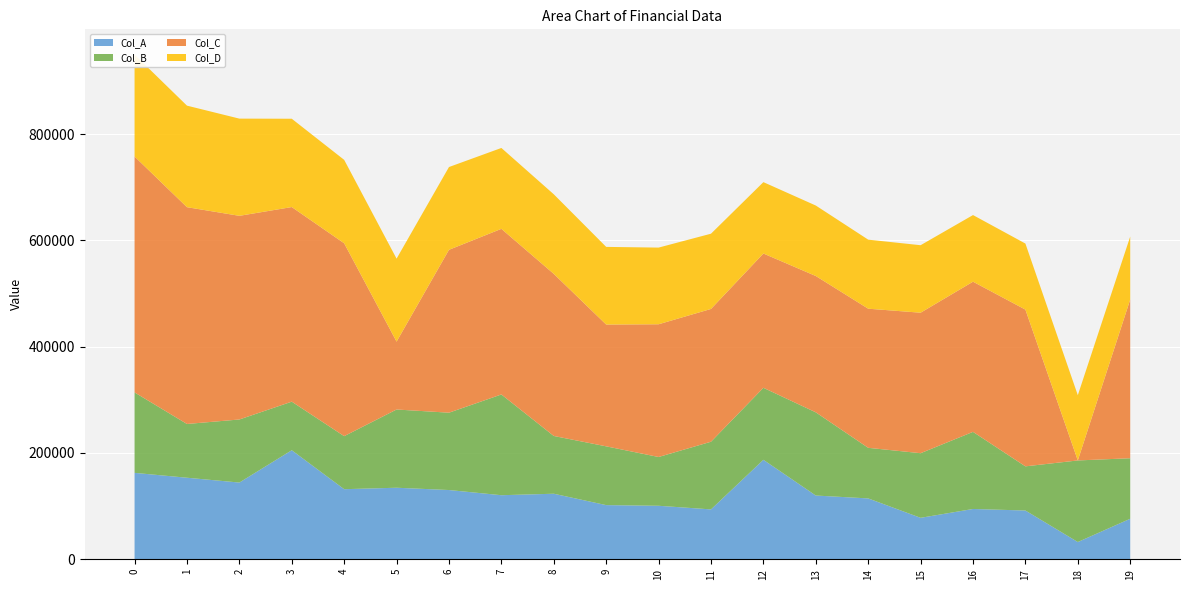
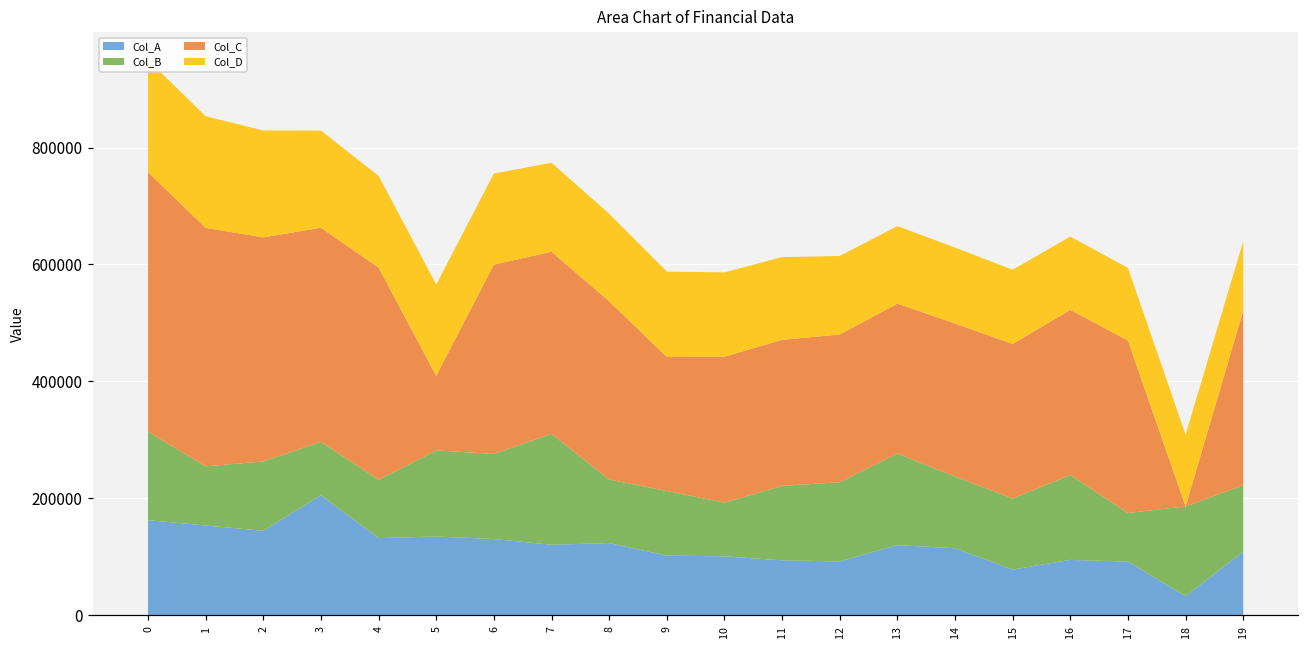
Col_C, 6: 310000 -> 320000
Col_A, 12: 190000 -> 90000
Col_B, 14: 100000 -> 120000
Col_A, 19: 80000 -> 110000
